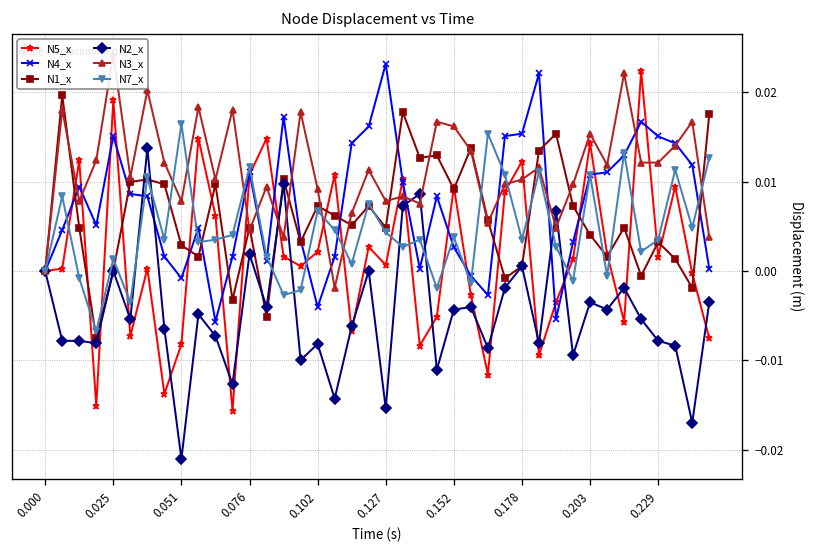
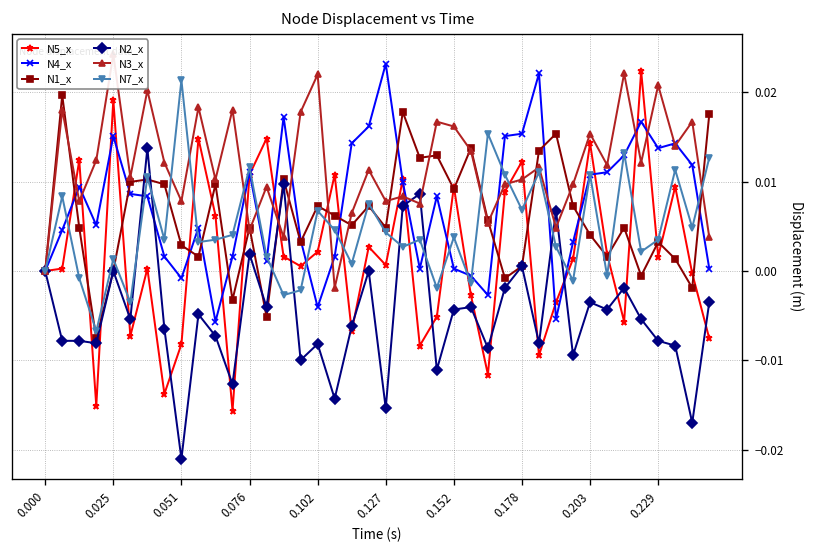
N7_x, 0.051: 0.016 -> 0.021
N3_x, 0.102: 0.009 -> 0.022
N4_x, 0.152: 0.003 -> 0.000
N7_x, 0.178: 0.004 -> 0.007
N4_x, 0.229: 0.015 -> 0.014
N3_x, 0.229: 0.012 -> 0.021
